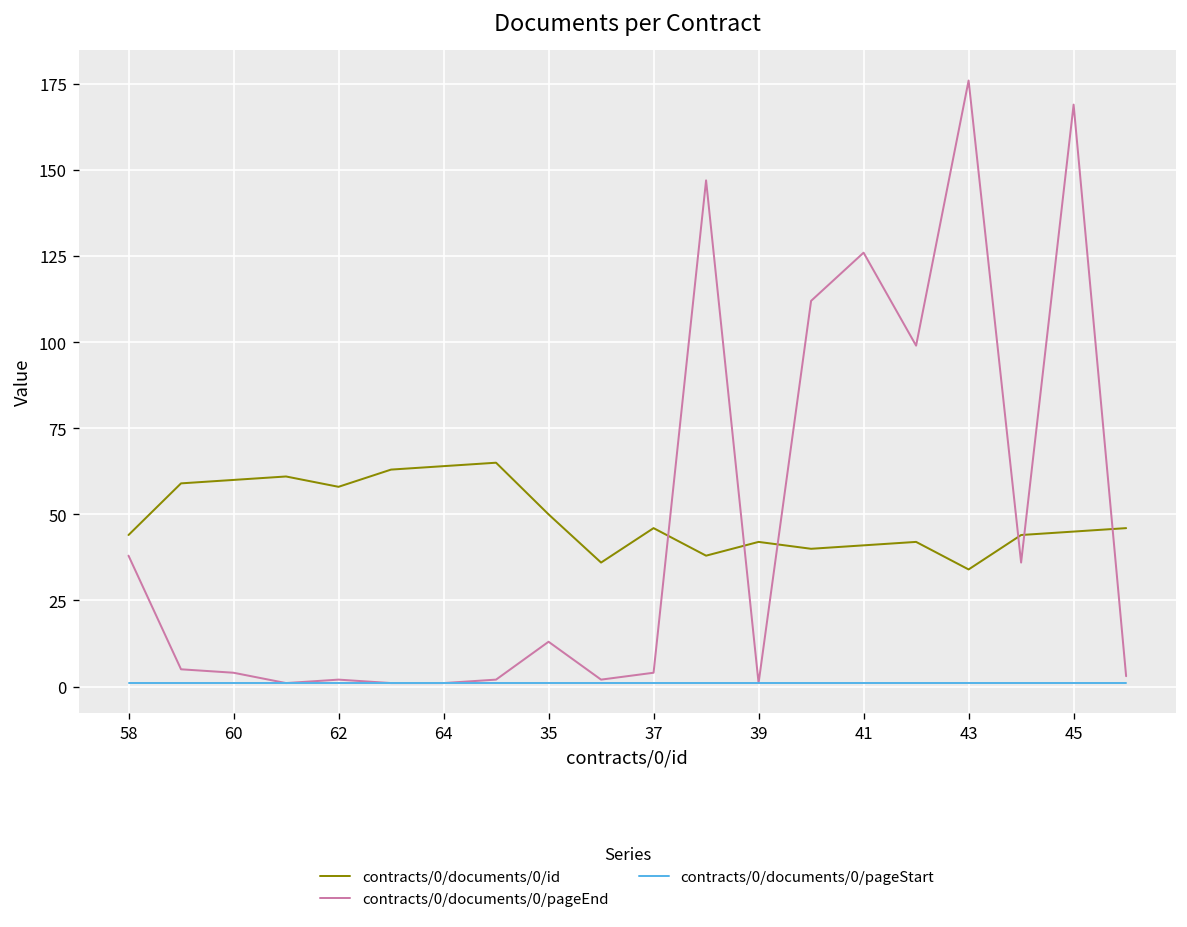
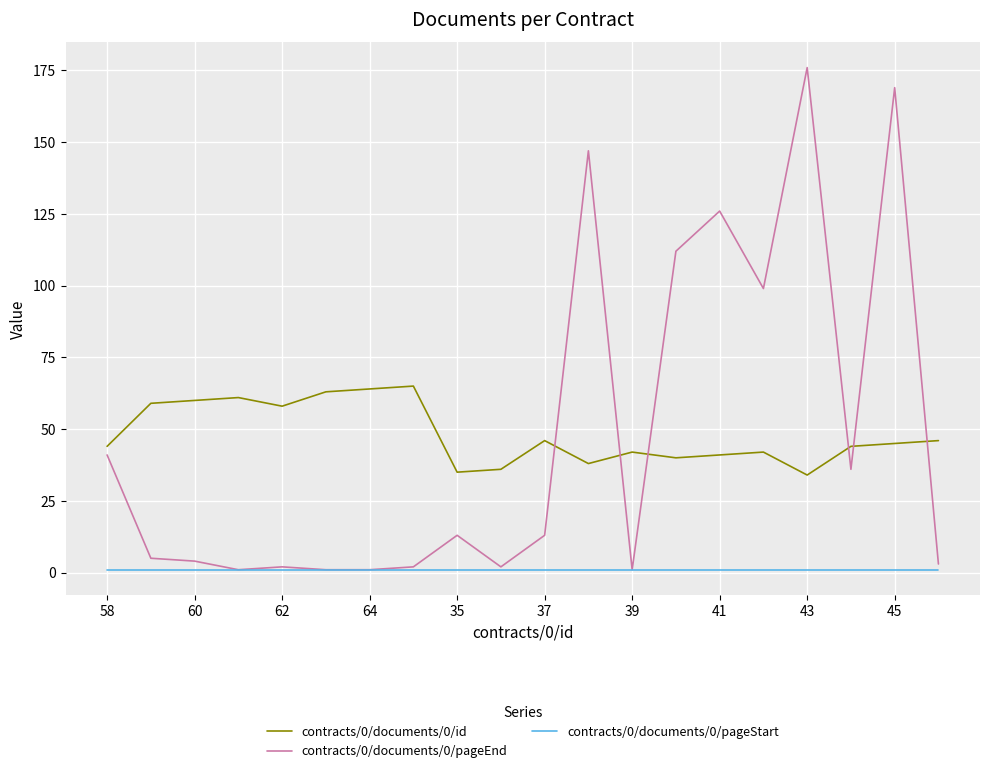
contracts/0/documents/0/pageEnd, 58: 38 -> 41
contracts/0/documents/0/id, 35: 50 -> 35
contracts/0/documents/0/pageEnd, 37: 4 -> 13
